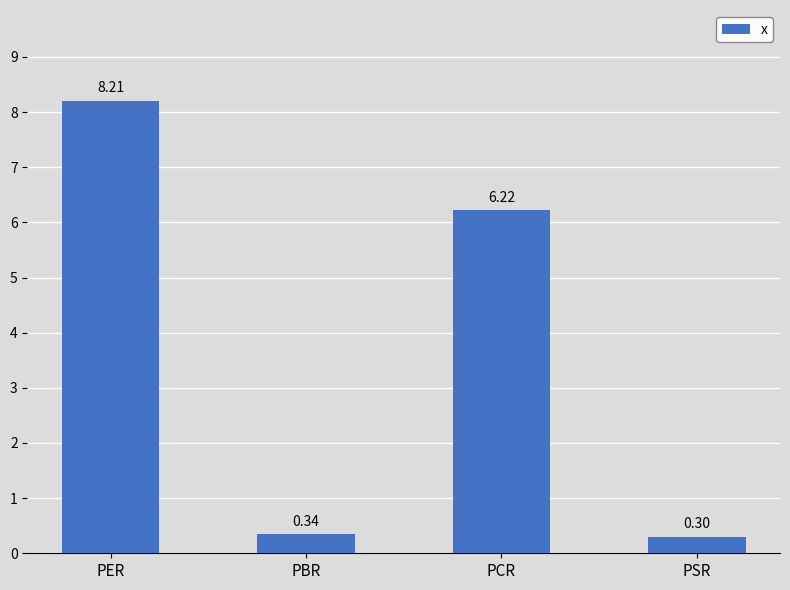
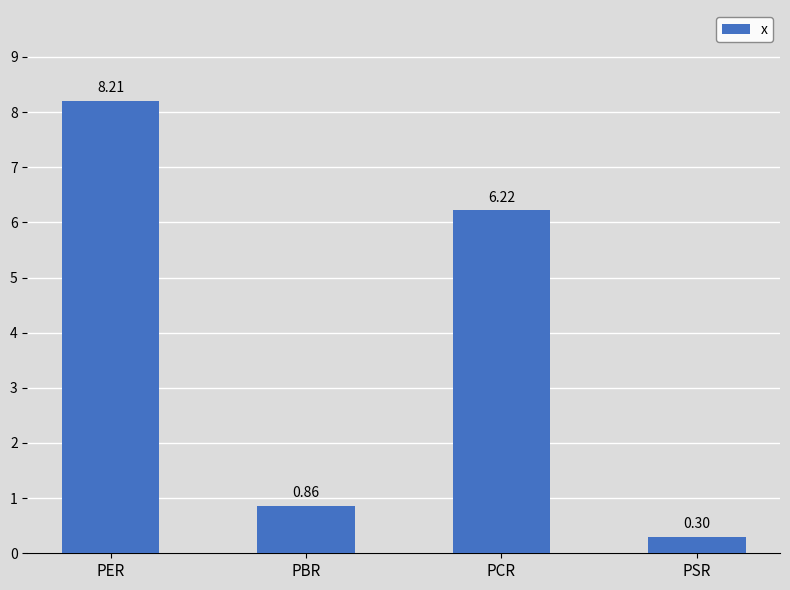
PBR: 0.34 -> 0.86
